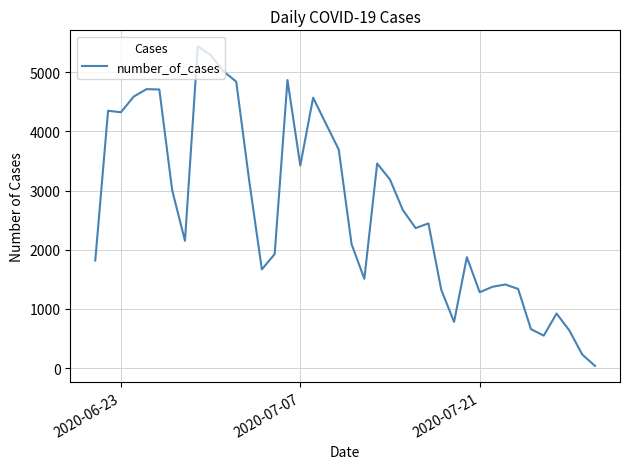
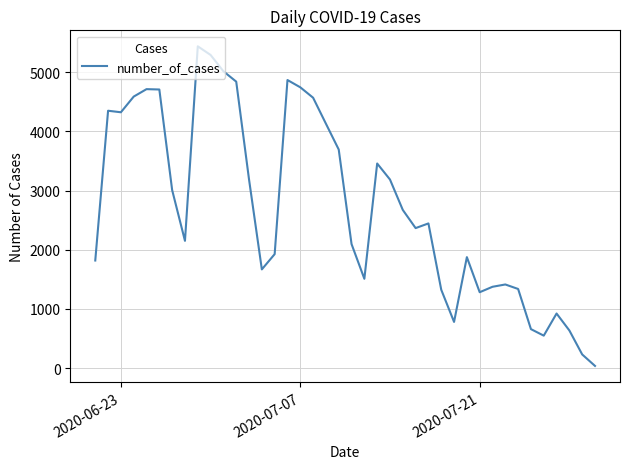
2020-07-07: 3400 -> 4700
